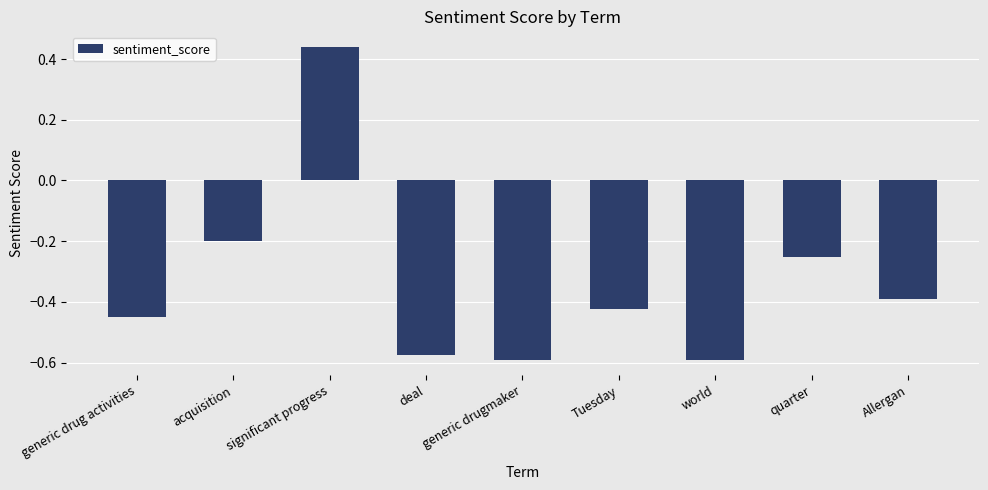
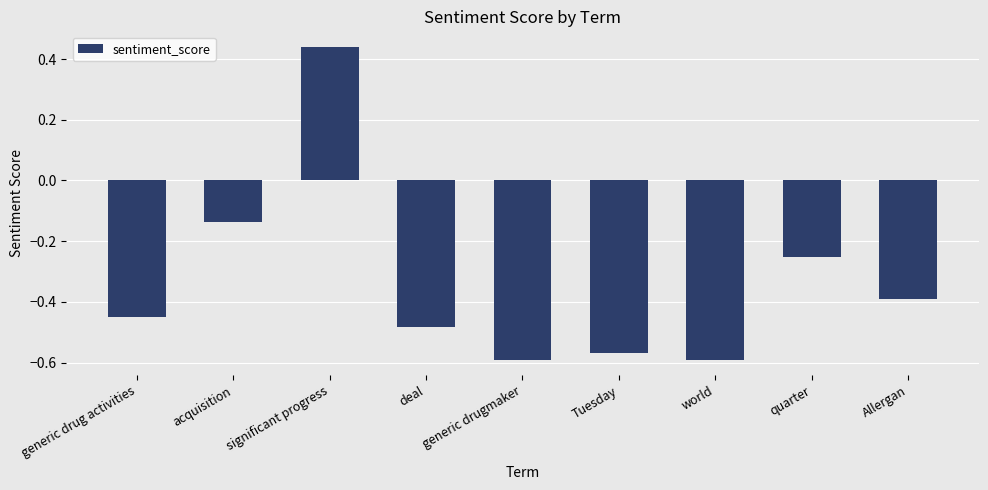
acquisition: -0.20 -> -0.14
deal: -0.58 -> -0.48
Tuesday: -0.42 -> -0.57
